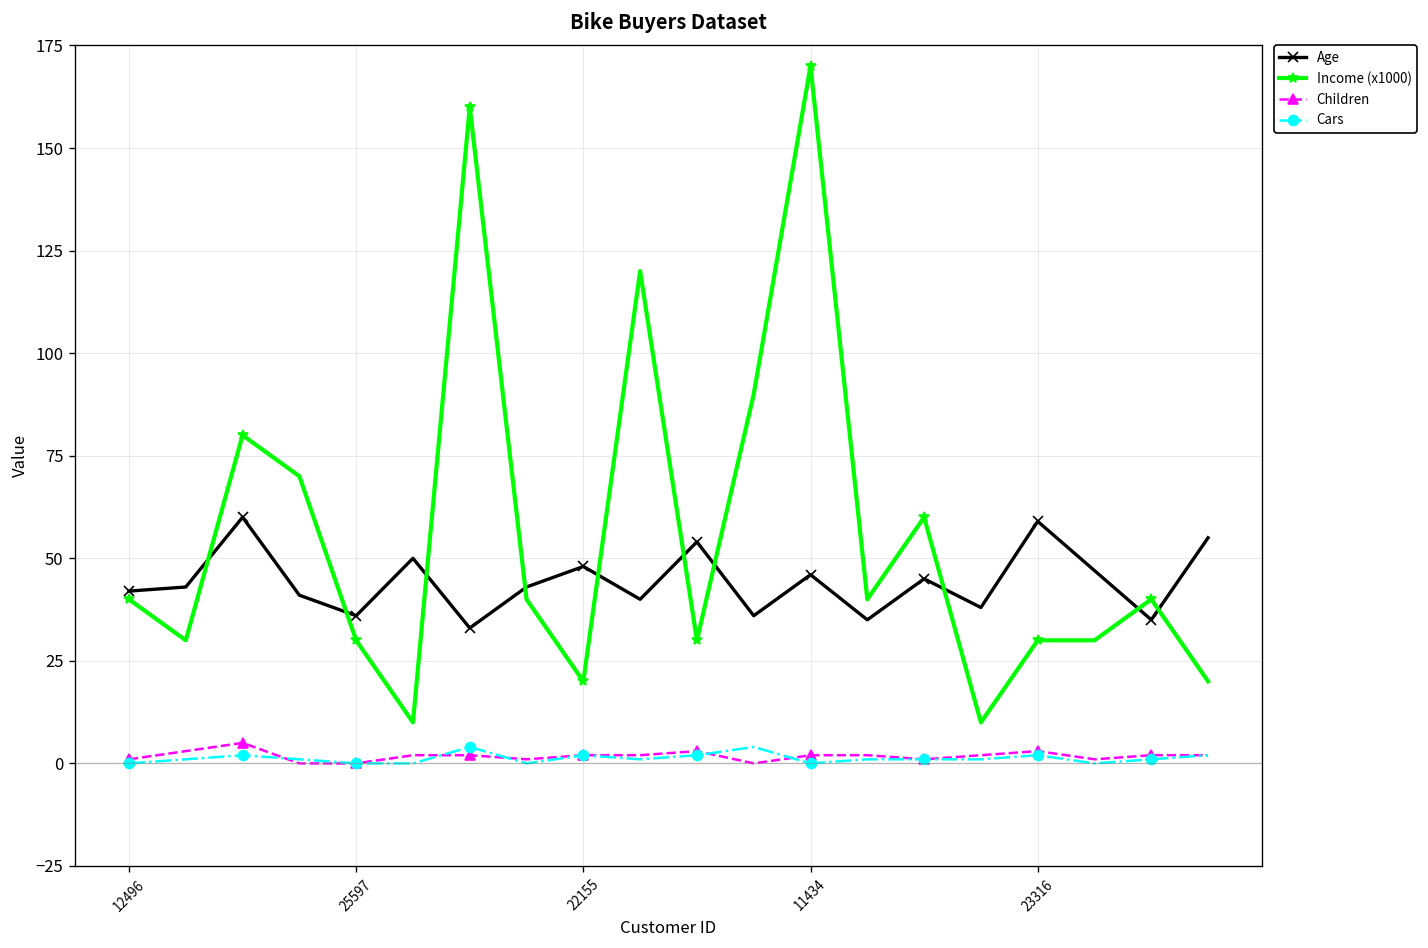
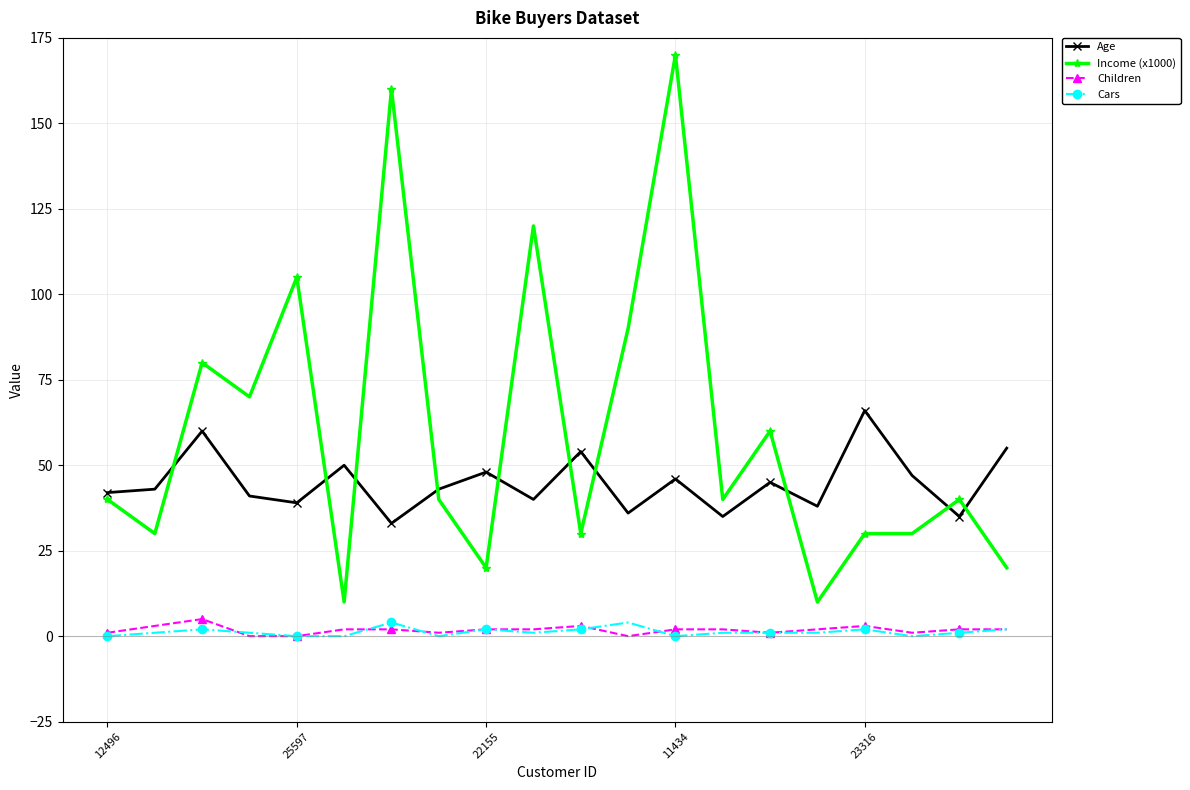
Age, 25597: 36 -> 39
Income (x1000), 25597: 30 -> 105
Age, 23316: 59 -> 66
